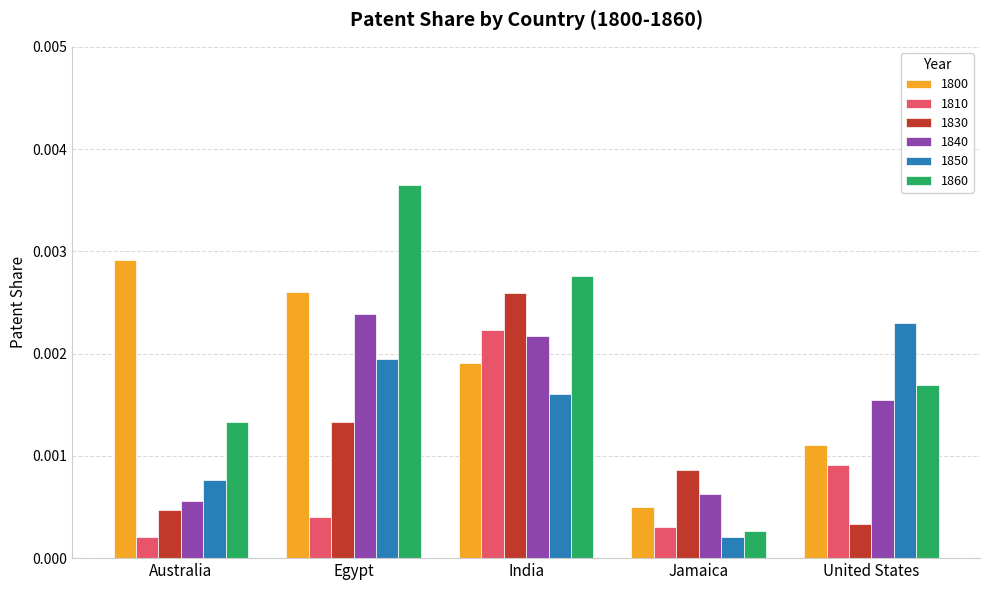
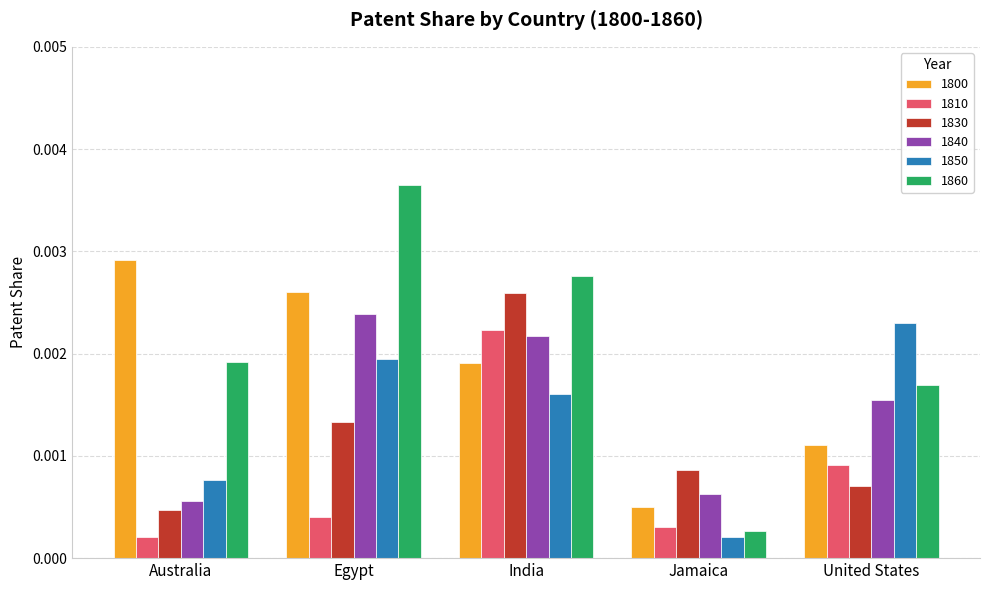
1860, Australia: 0.00133 -> 0.00192
1830, United States: 0.00033 -> 0.00071
